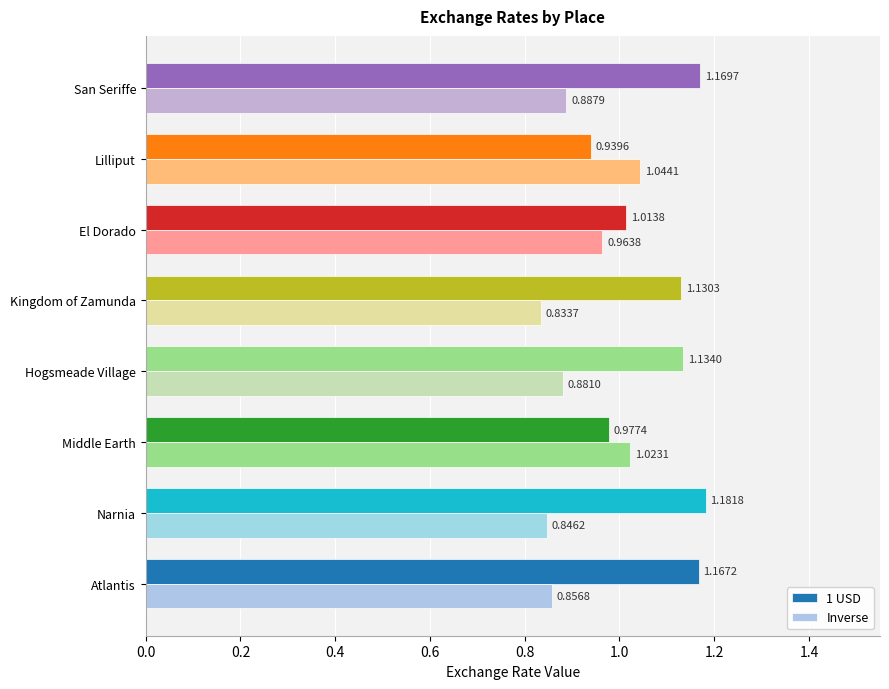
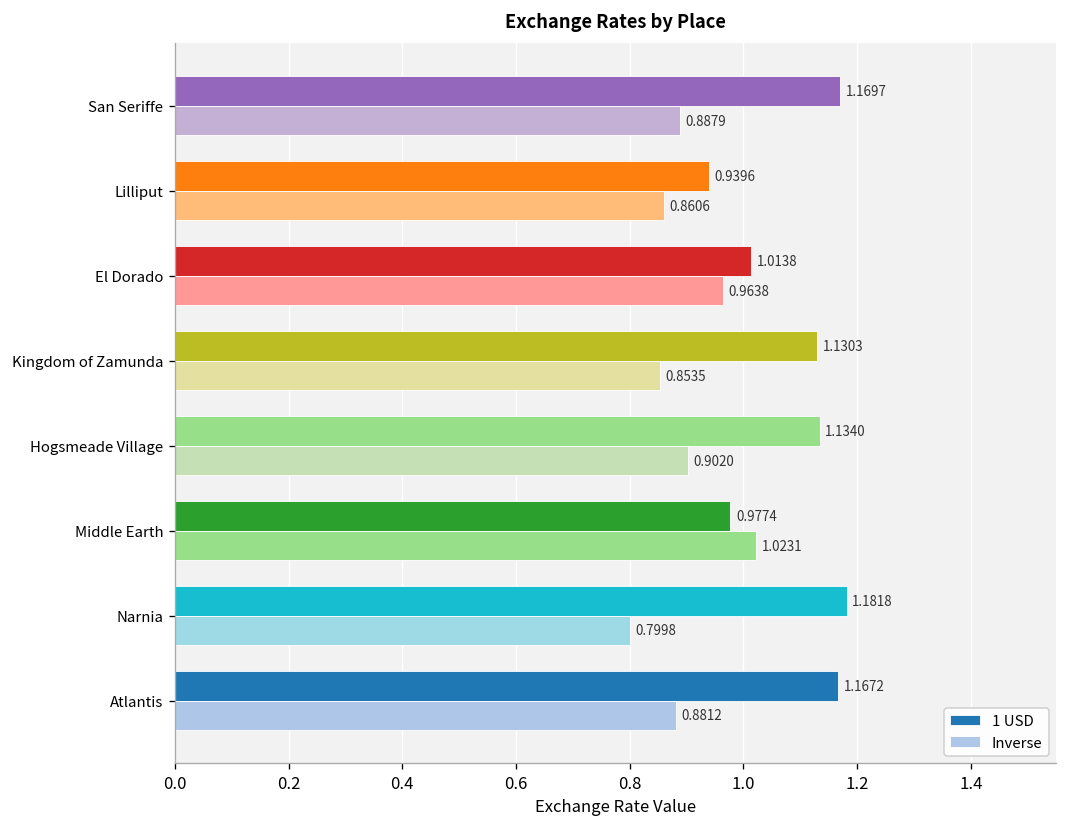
Inverse, Lilliput: 1.0441 -> 0.8606
Inverse, Kingdom of Zamunda: 0.8337 -> 0.8535
Inverse, Hogsmeade Village: 0.8810 -> 0.9020
Inverse, Narnia: 0.8462 -> 0.7998
Inverse, Atlantis: 0.8568 -> 0.8812
